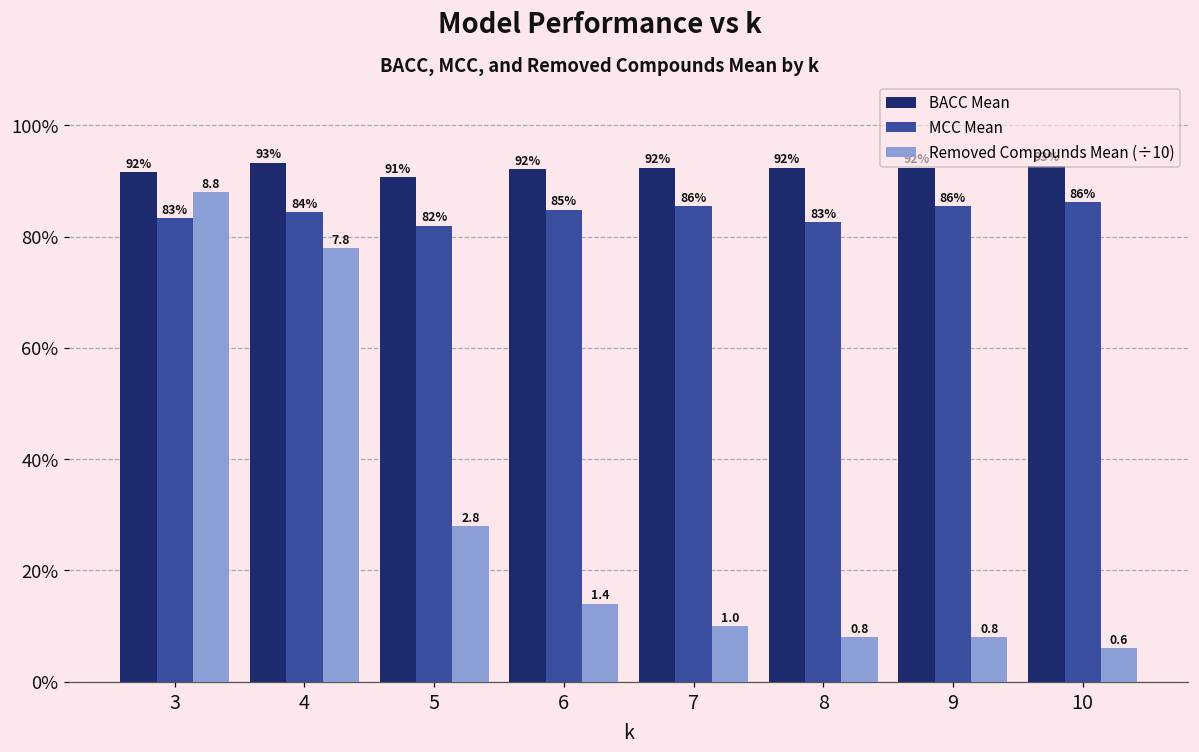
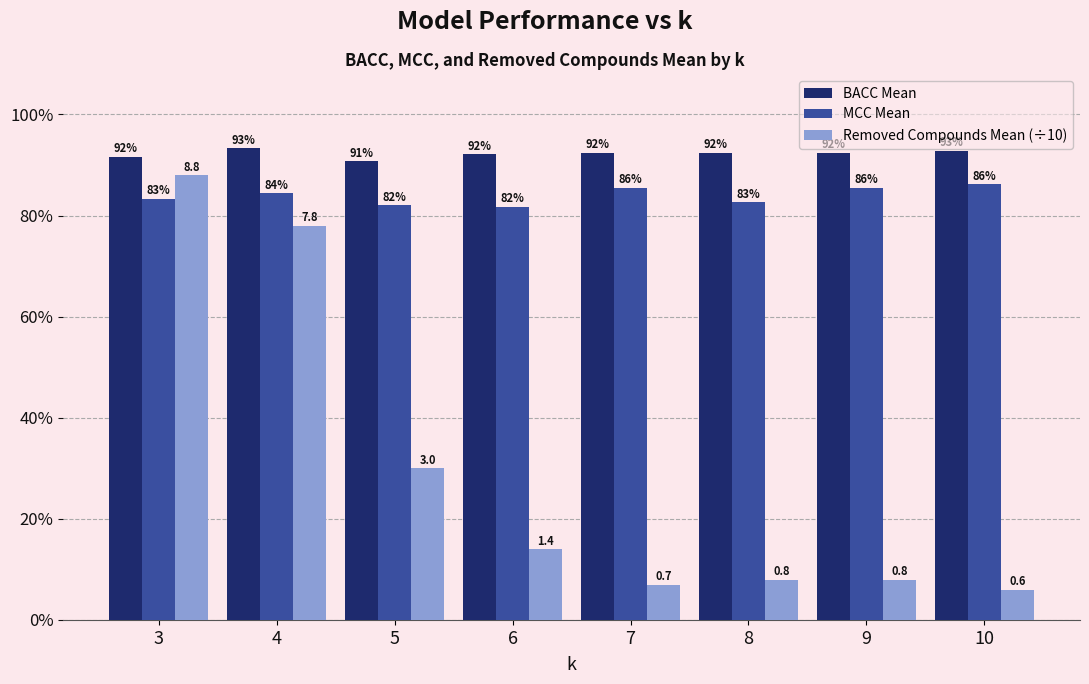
Removed Compounds Mean (÷10), 5: 2.8 -> 3.0
MCC Mean, 6: 85% -> 82%
Removed Compounds Mean (÷10), 7: 1.0 -> 0.7
